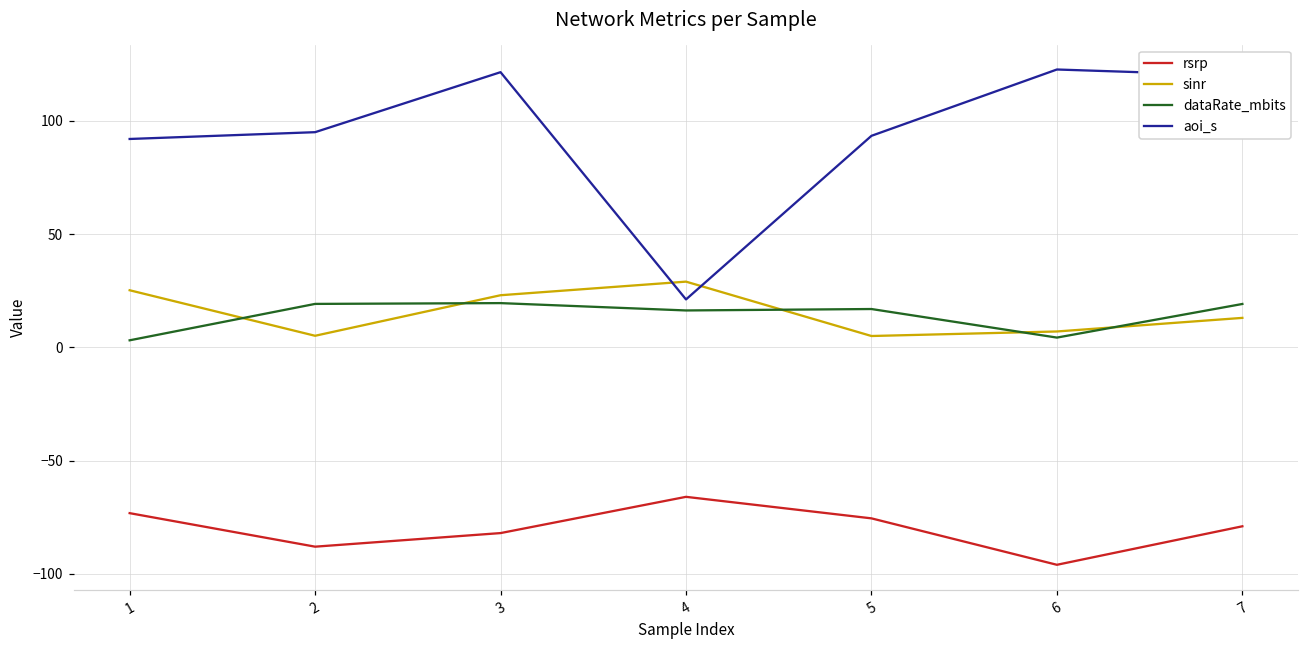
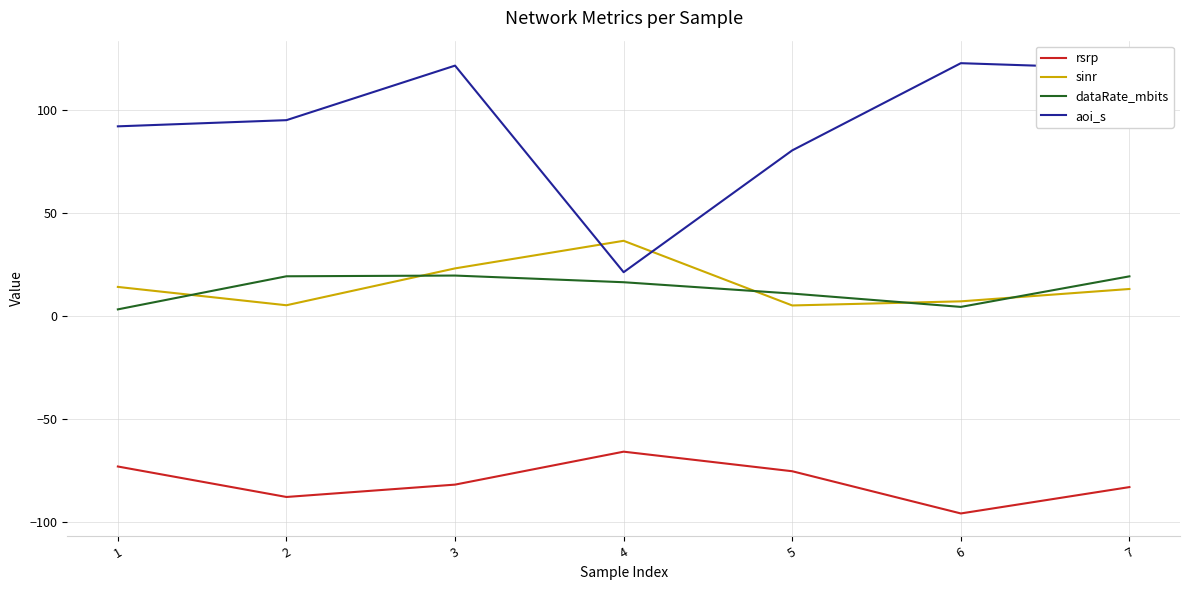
sinr, 1: 25 -> 14
sinr, 4: 29 -> 36
dataRate_mbits, 5: 17 -> 11
aoi_s, 5: 93 -> 80
rsrp, 7: -79 -> -83
